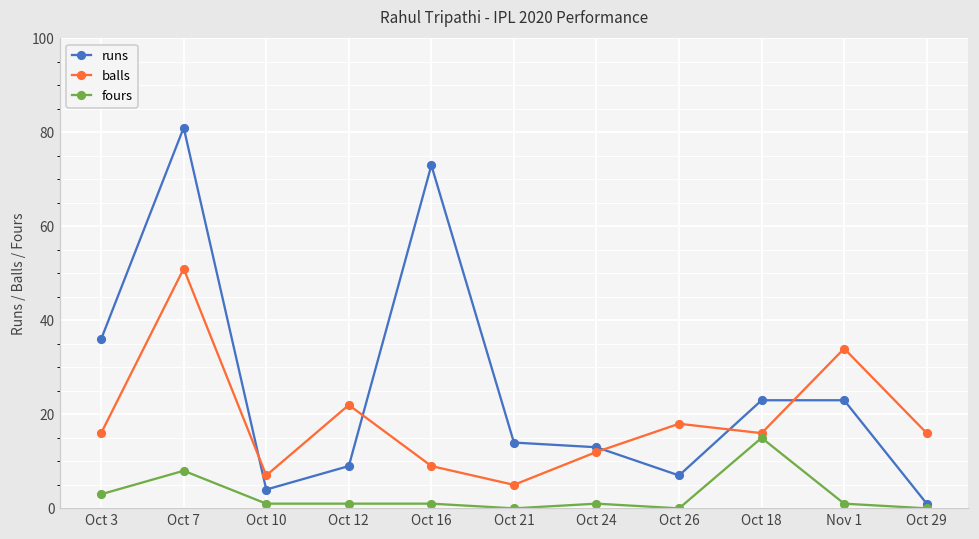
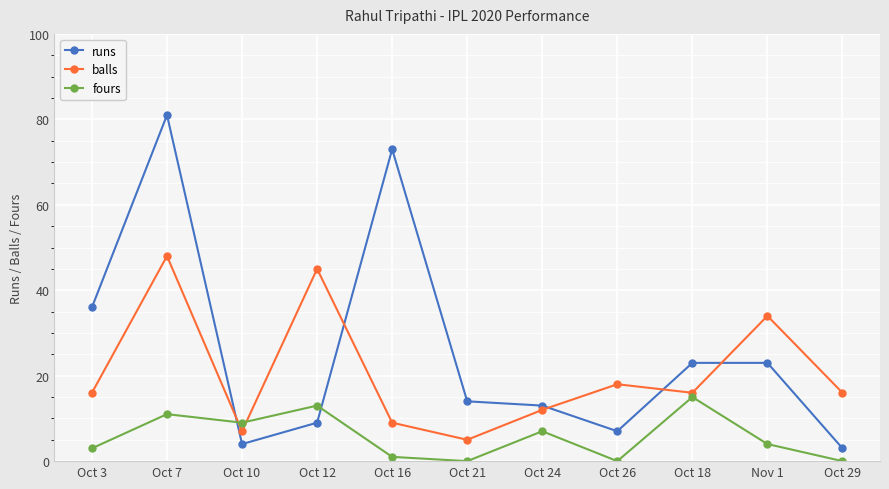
balls, Oct 7: 51 -> 48
fours, Oct 7: 8 -> 11
fours, Oct 10: 1 -> 9
balls, Oct 12: 22 -> 45
fours, Oct 12: 1 -> 13
fours, Oct 24: 1 -> 7
fours, Nov 1: 1 -> 4
runs, Oct 29: 1 -> 3
